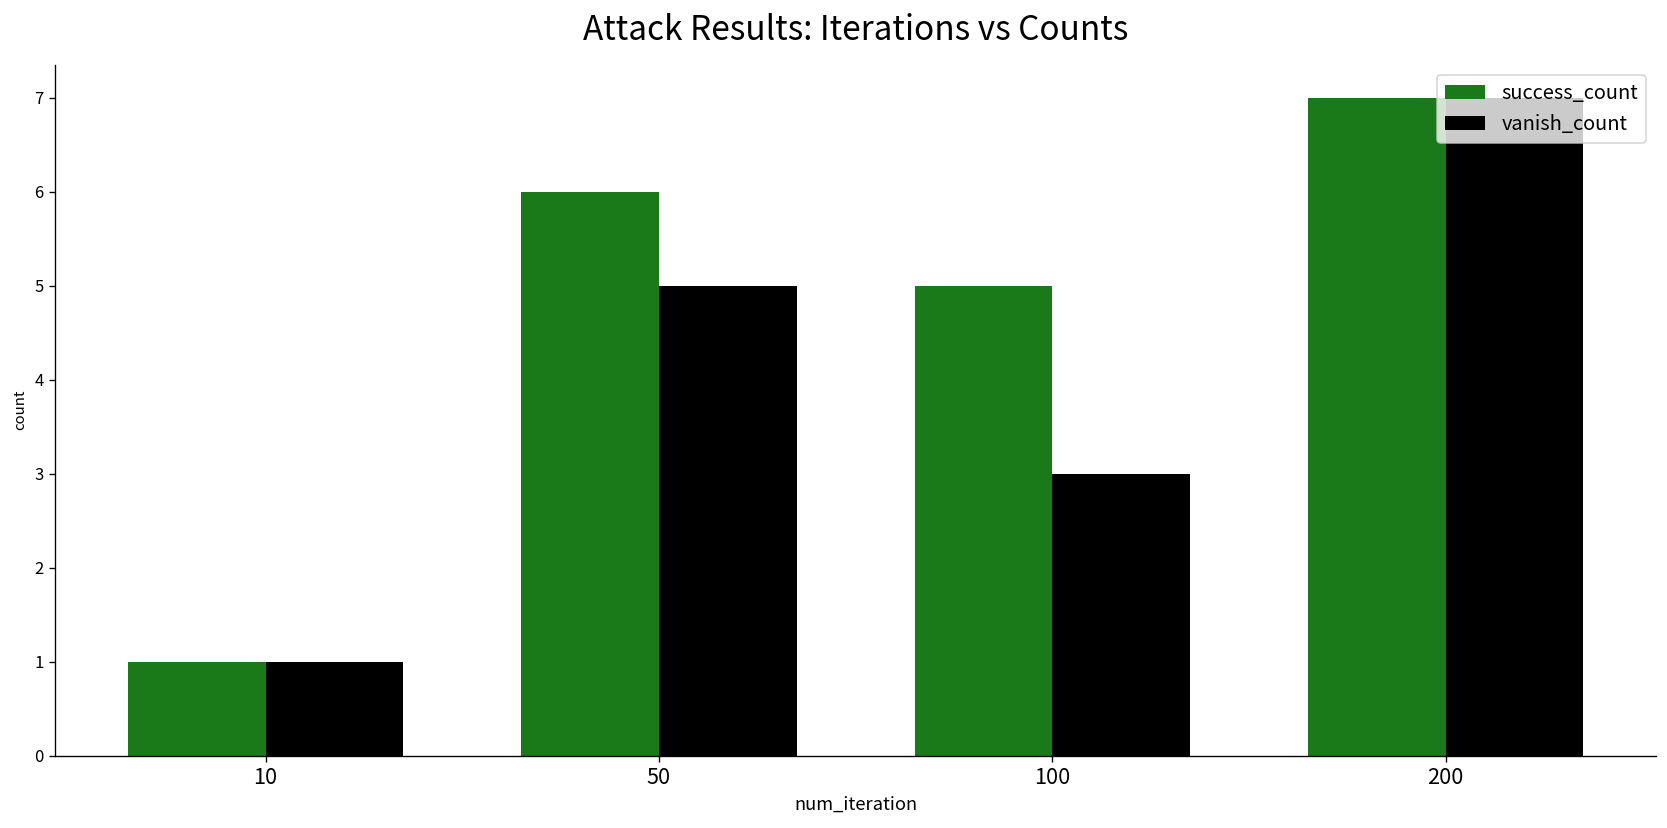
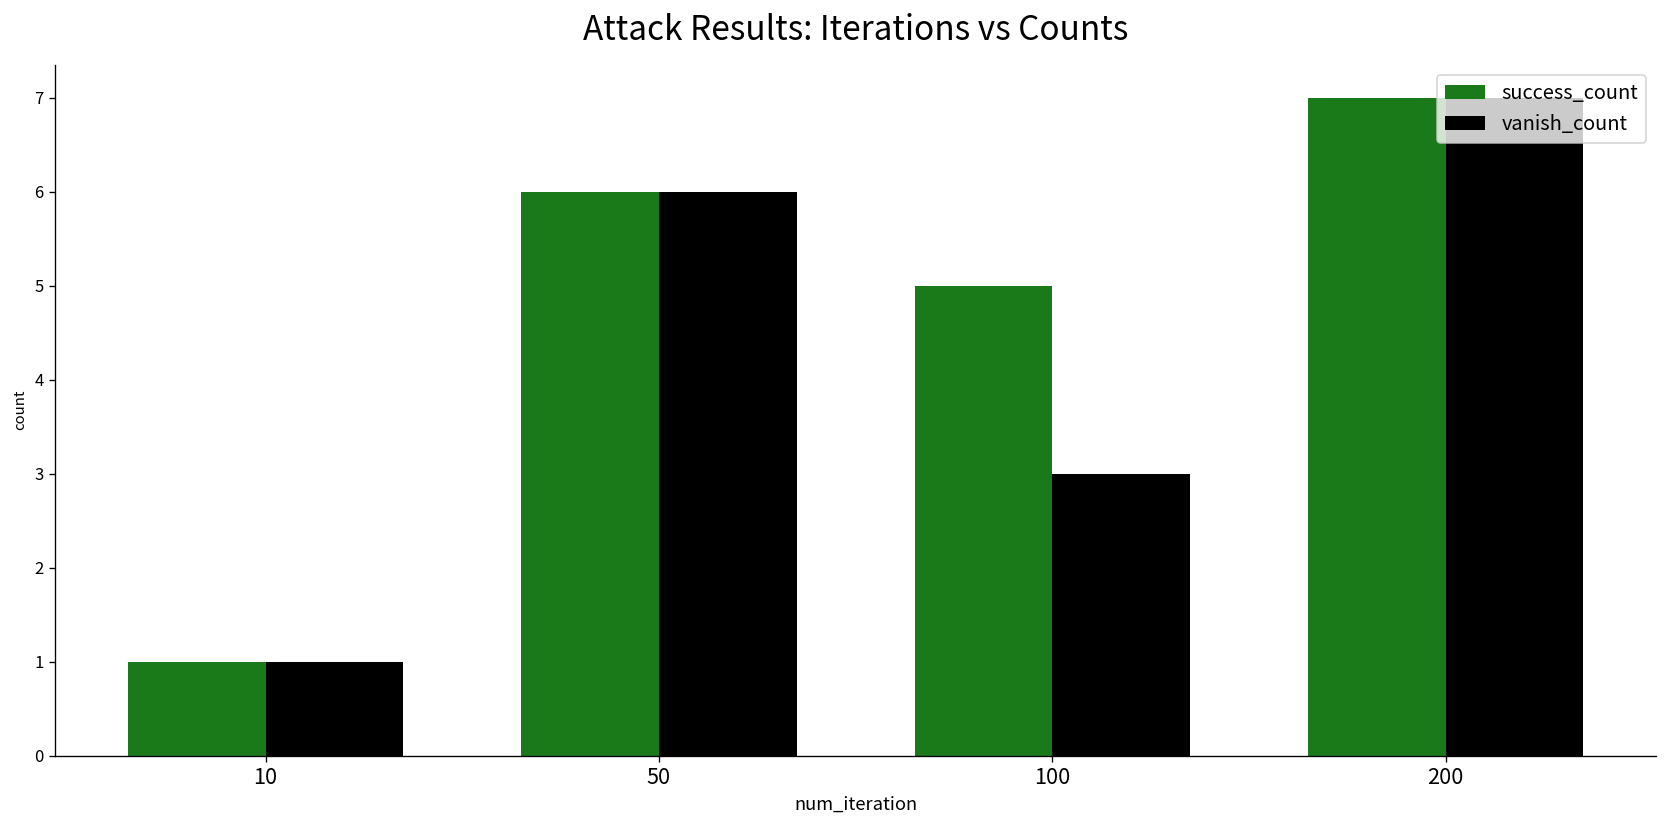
vanish_count, 50: 5 -> 6
